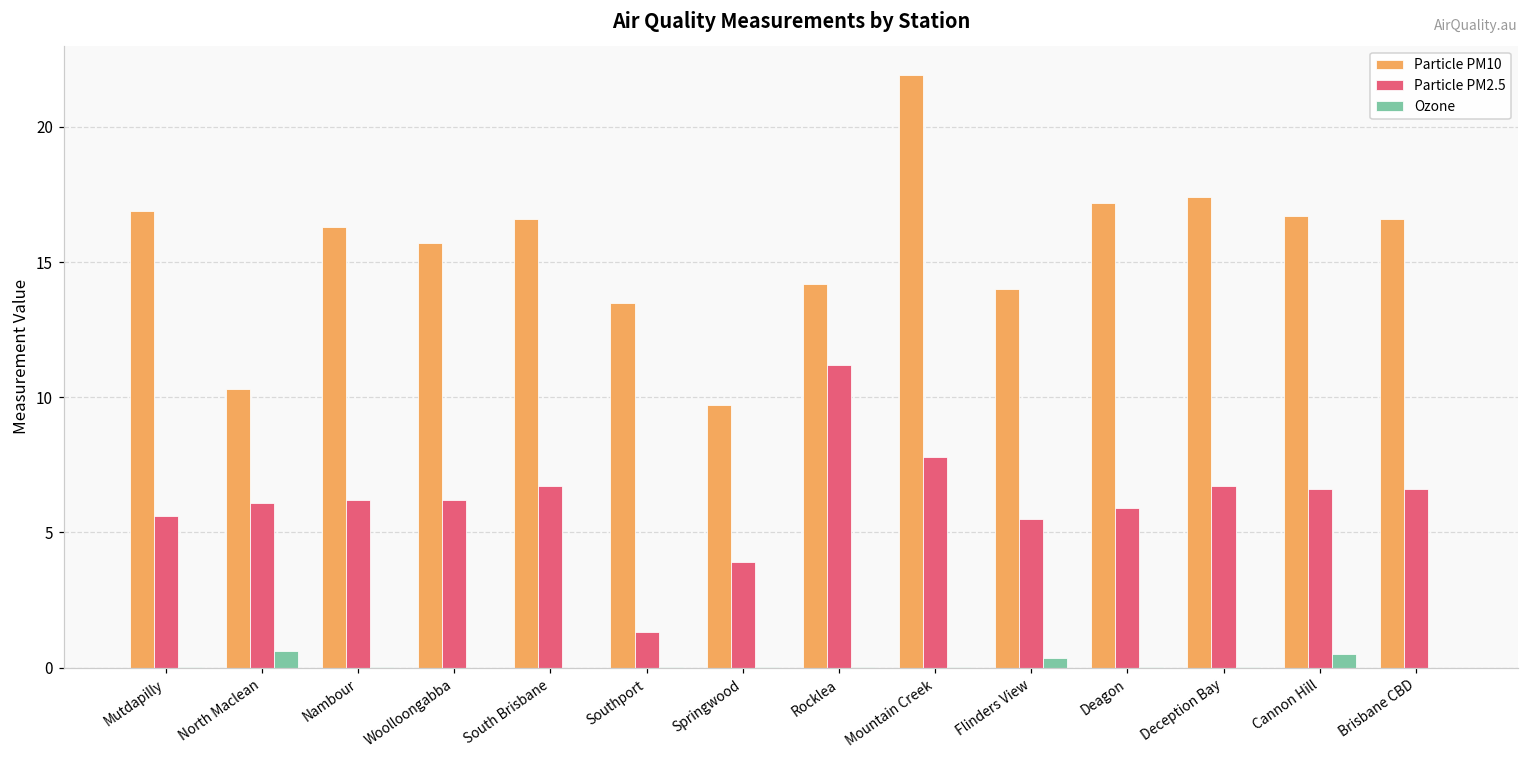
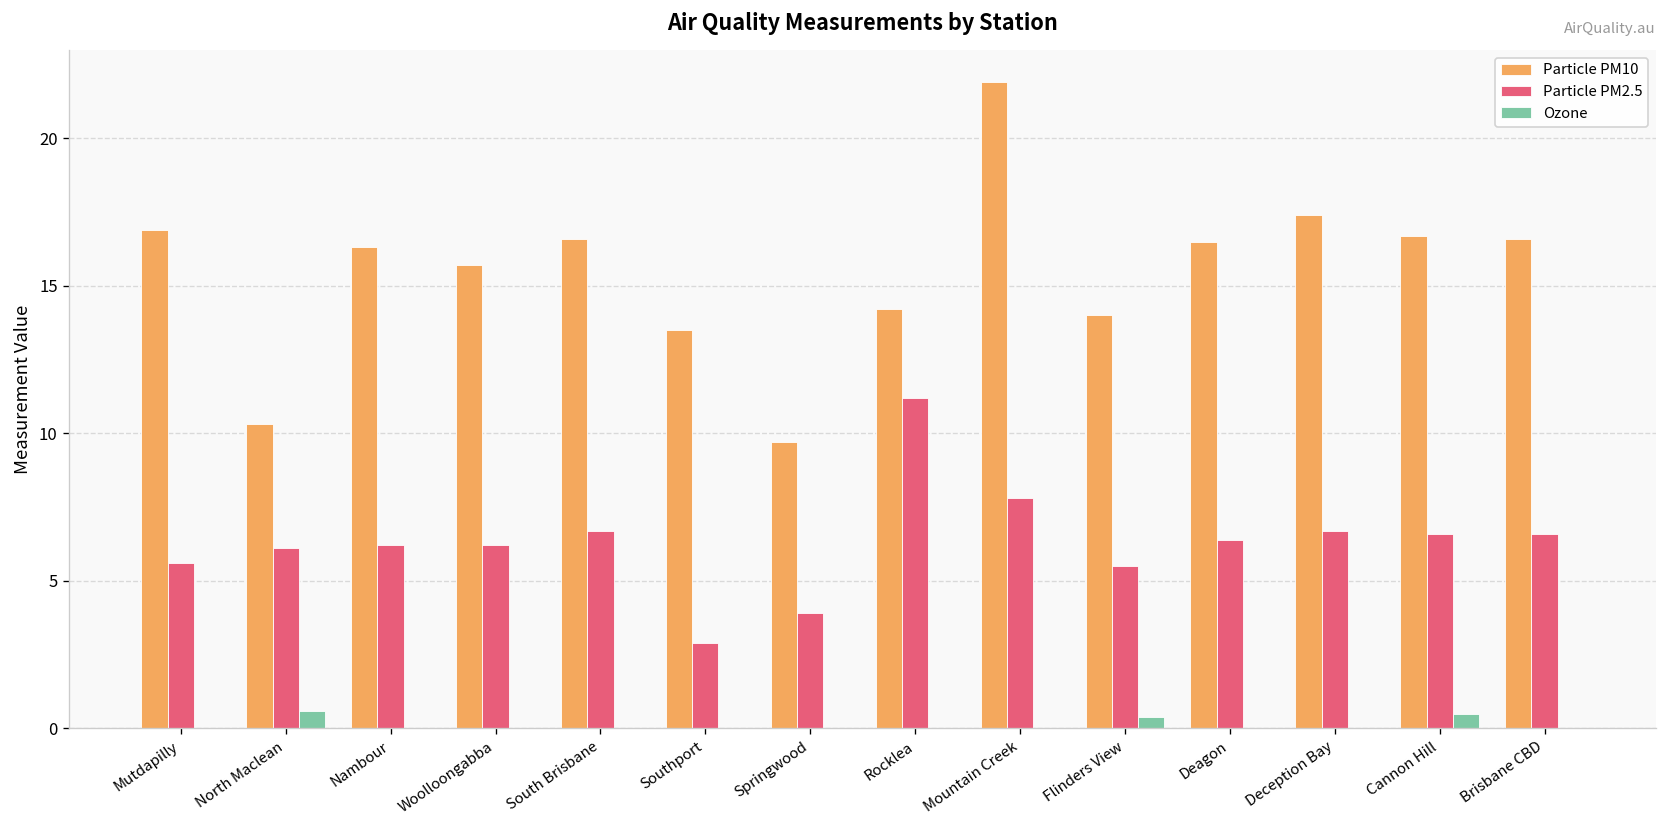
Particle PM2.5, Southport: 1.3 -> 2.9
Particle PM10, Deagon: 17.2 -> 16.5
Particle PM2.5, Deagon: 5.9 -> 6.4
